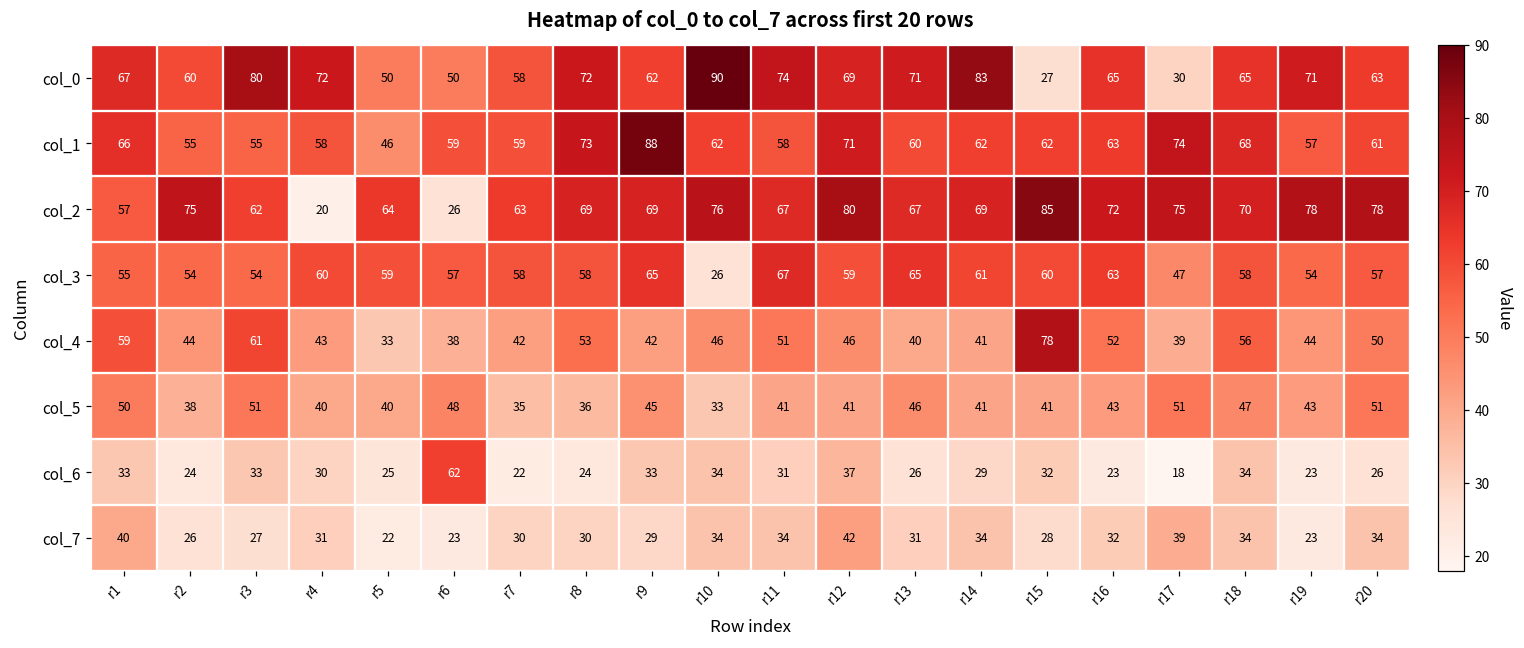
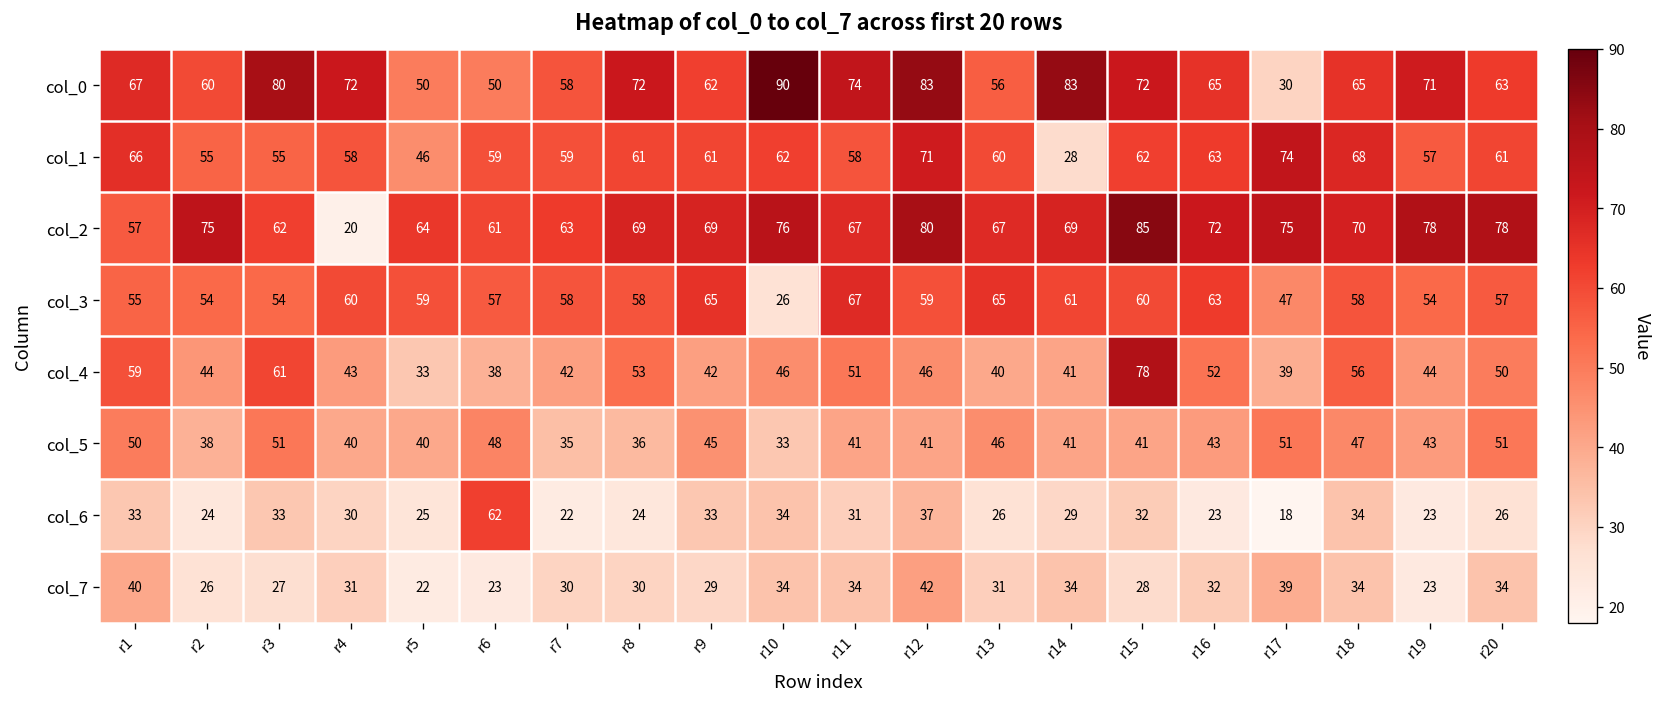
col_0, r12: 69 -> 83
col_0, r13: 71 -> 56
col_0, r15: 27 -> 72
col_1, r8: 73 -> 61
col_1, r9: 88 -> 61
col_1, r14: 62 -> 28
col_2, r6: 26 -> 61
